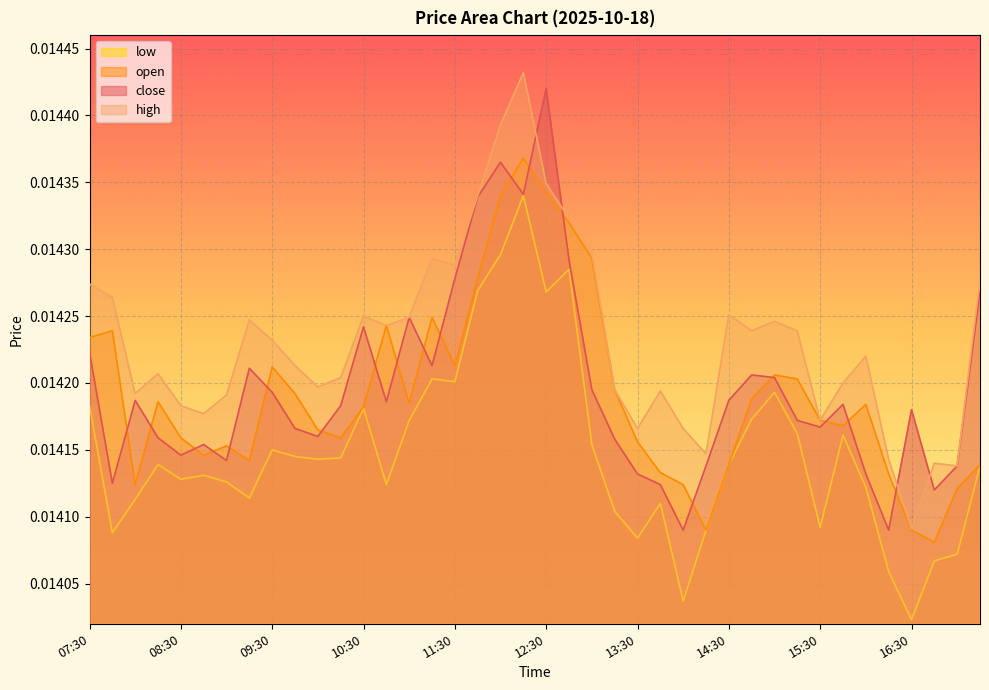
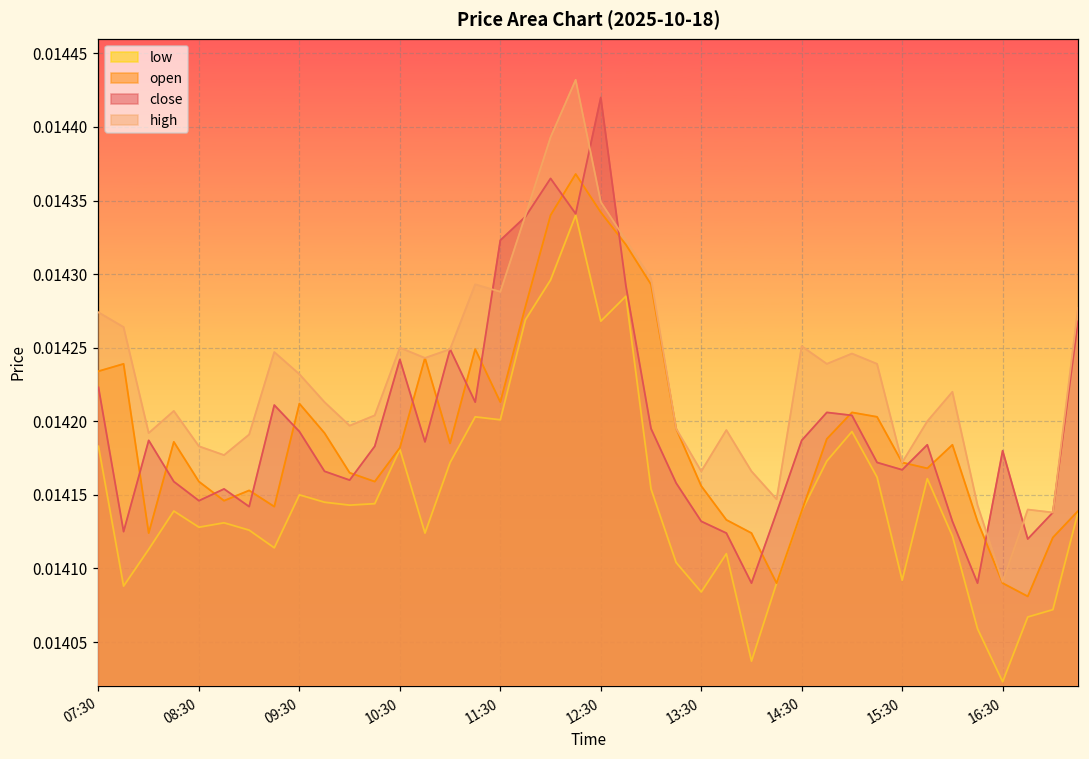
close, 11:30: 0.014278 -> 0.014323
